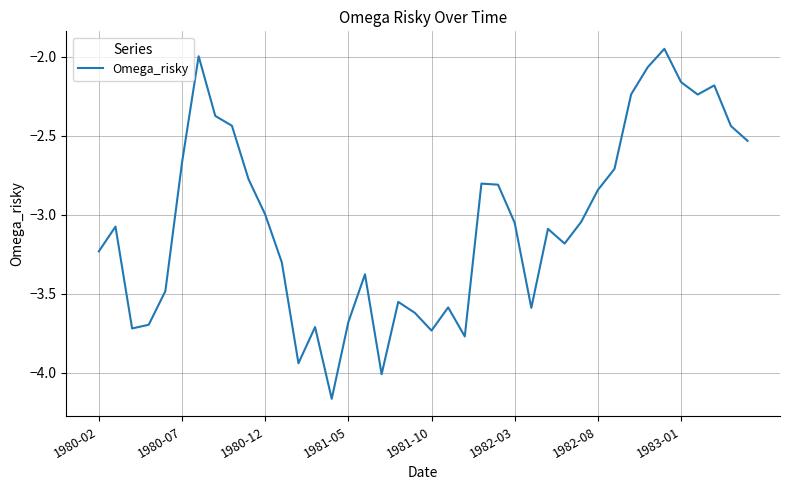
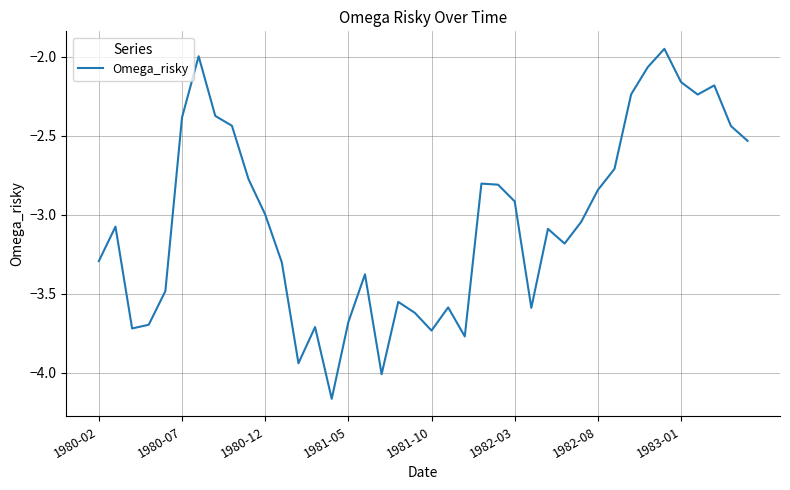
1980-02: -3.23 -> -3.29
1980-07: -2.67 -> -2.38
1982-03: -3.05 -> -2.91
